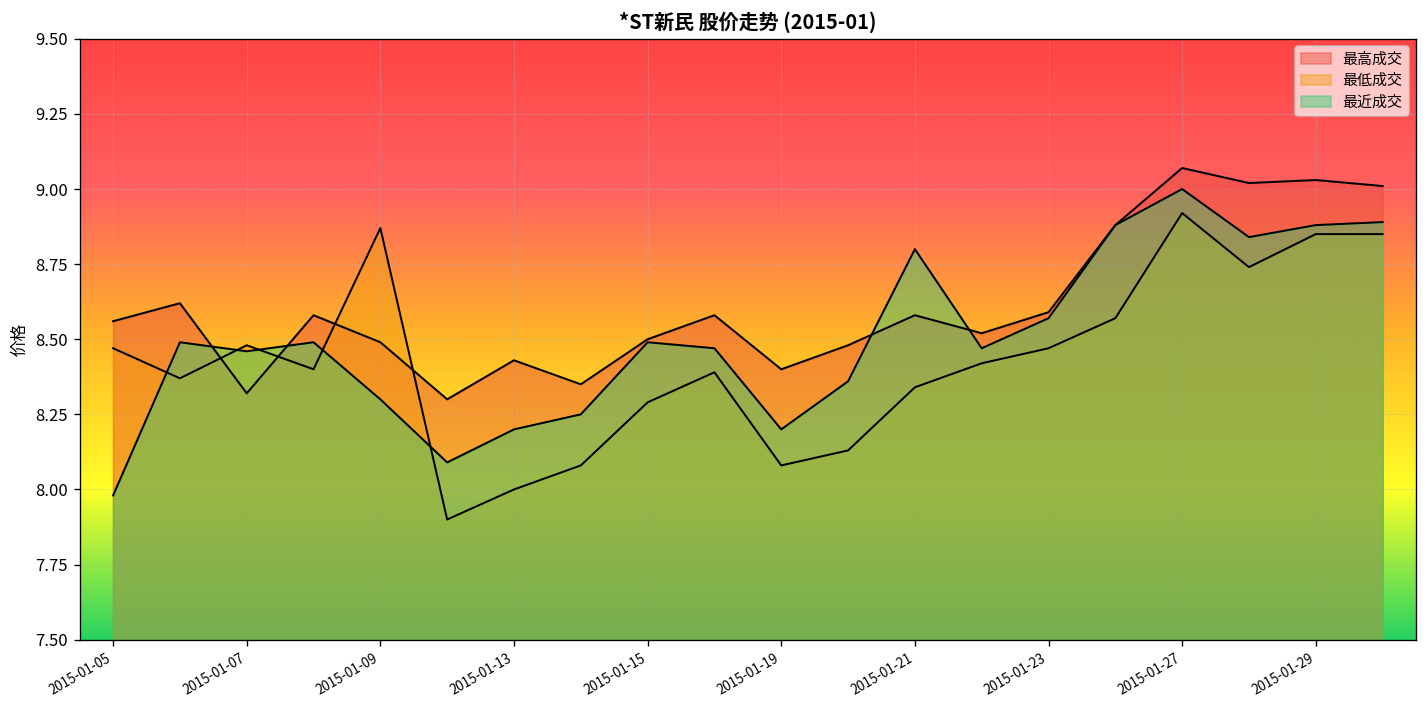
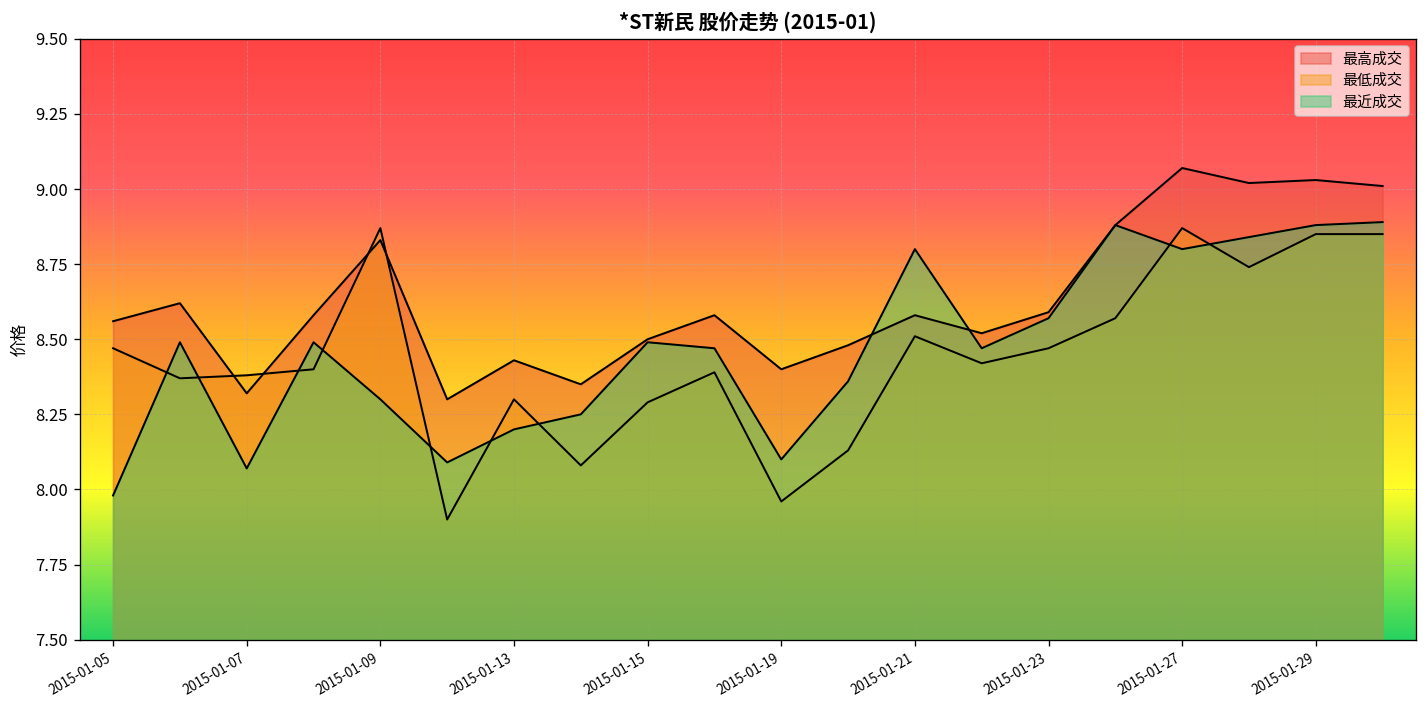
最低成交, 2015-01-07: 8.48 -> 8.38
最近成交, 2015-01-07: 8.46 -> 8.07
最高成交, 2015-01-09: 8.49 -> 8.83
最低成交, 2015-01-13: 8.0 -> 8.3
最低成交, 2015-01-19: 8.08 -> 7.96
最近成交, 2015-01-19: 8.2 -> 8.1
最低成交, 2015-01-21: 8.34 -> 8.51
最低成交, 2015-01-27: 8.92 -> 8.87
最近成交, 2015-01-27: 9.0 -> 8.8
